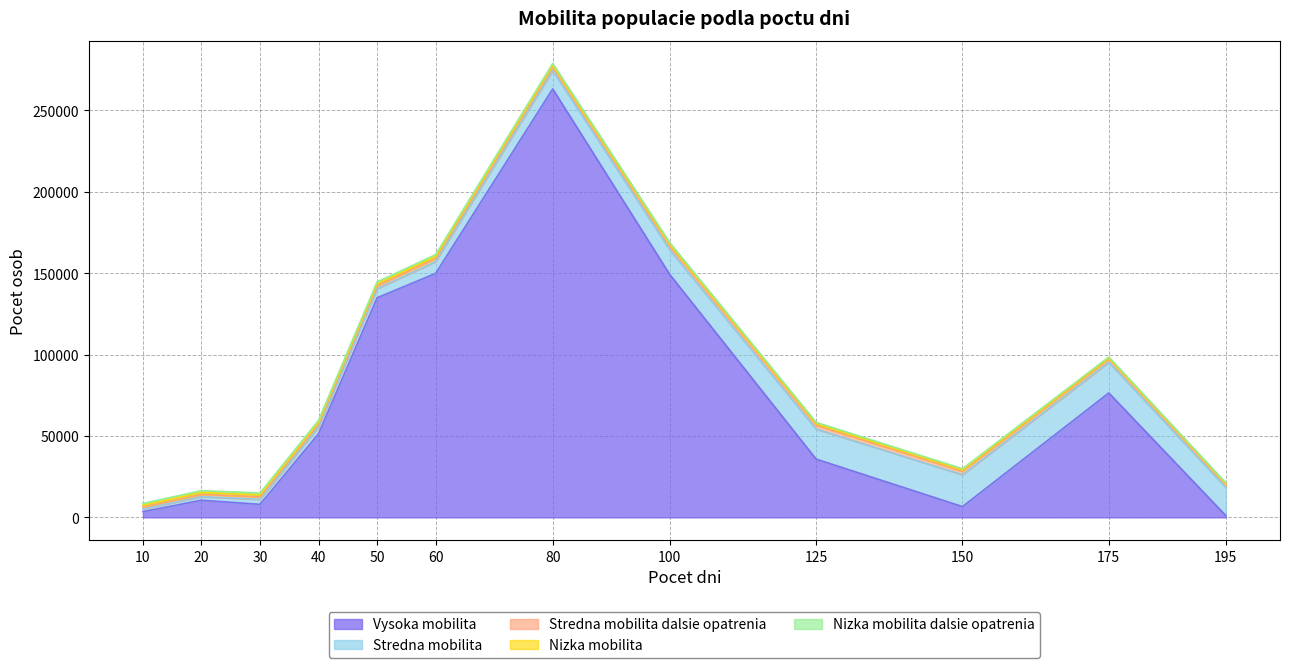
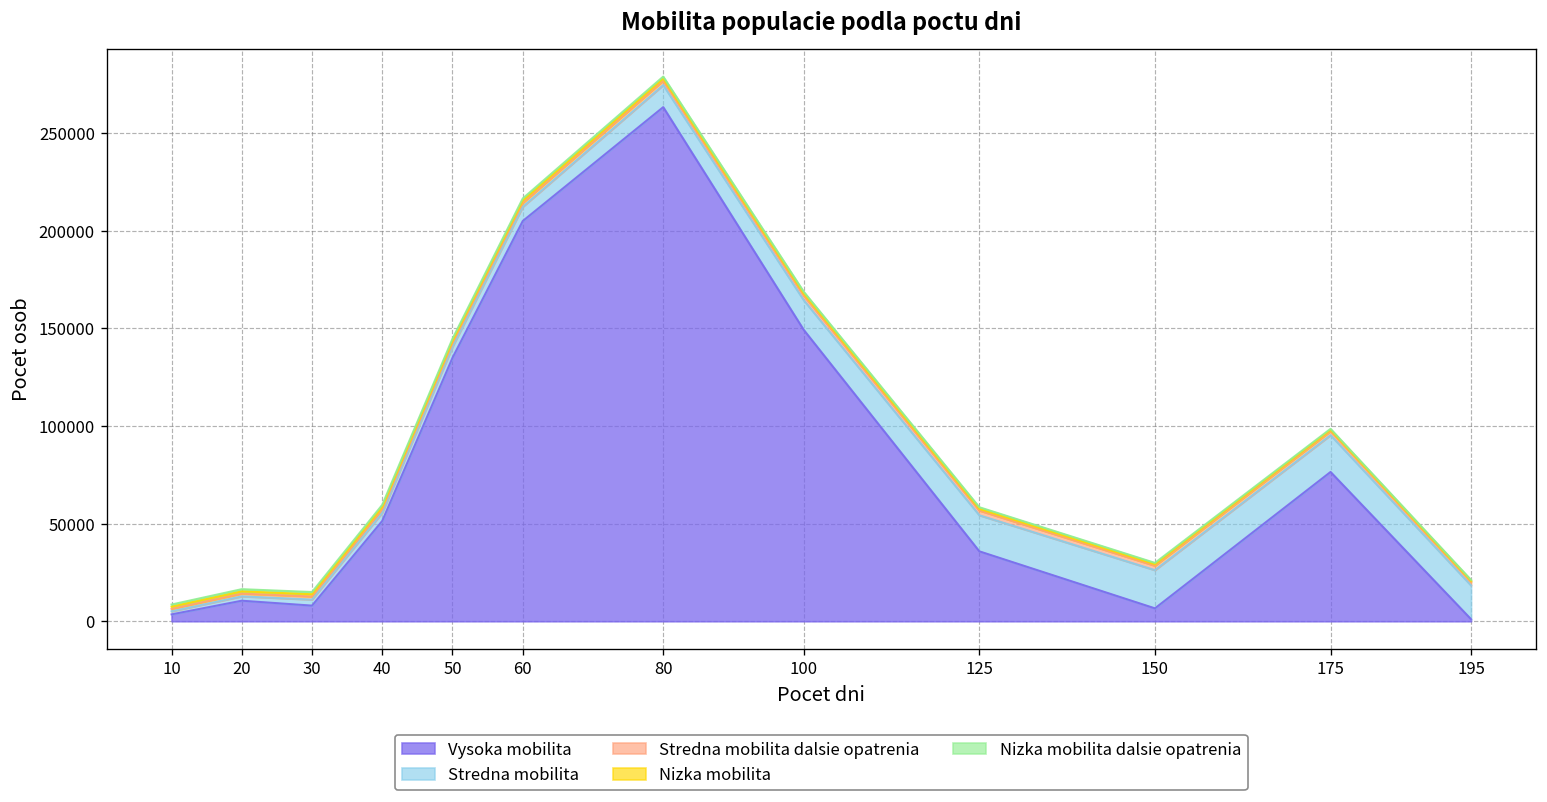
Vysoka mobilita, 60: 150000 -> 205000
